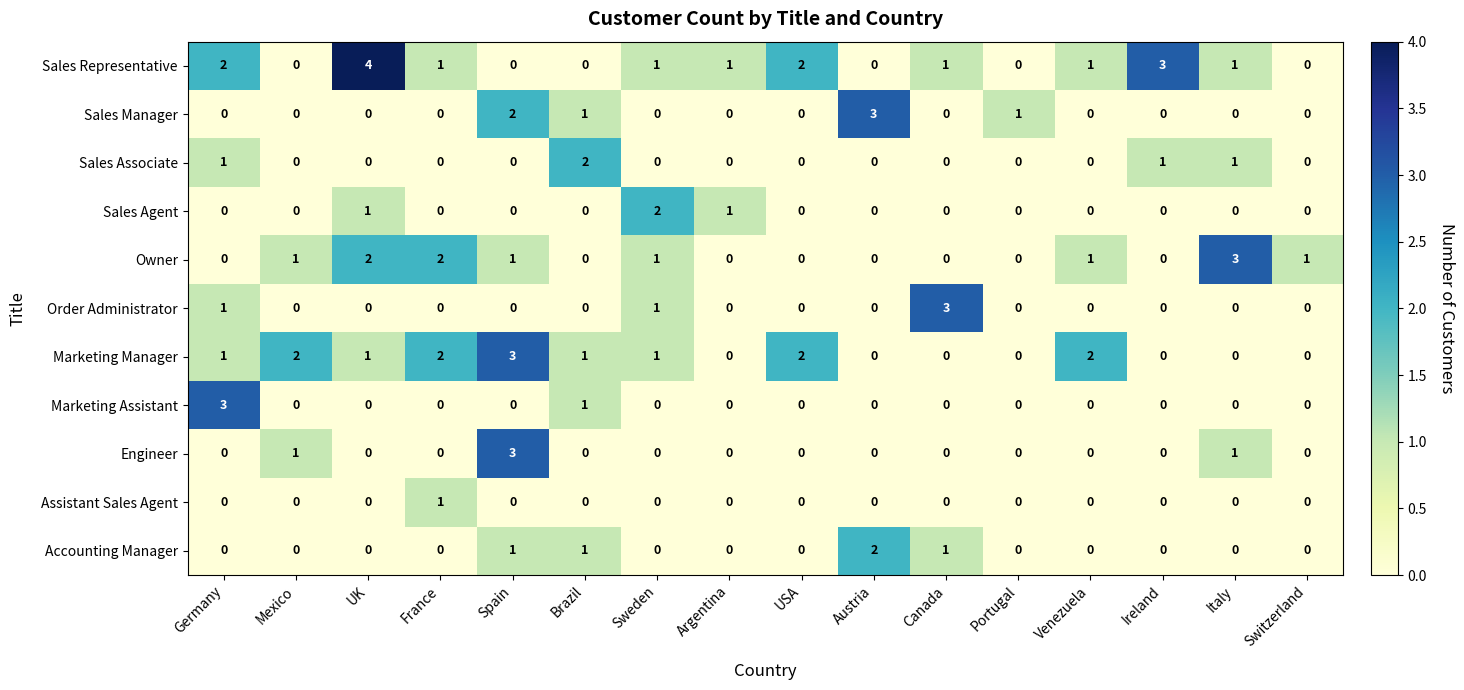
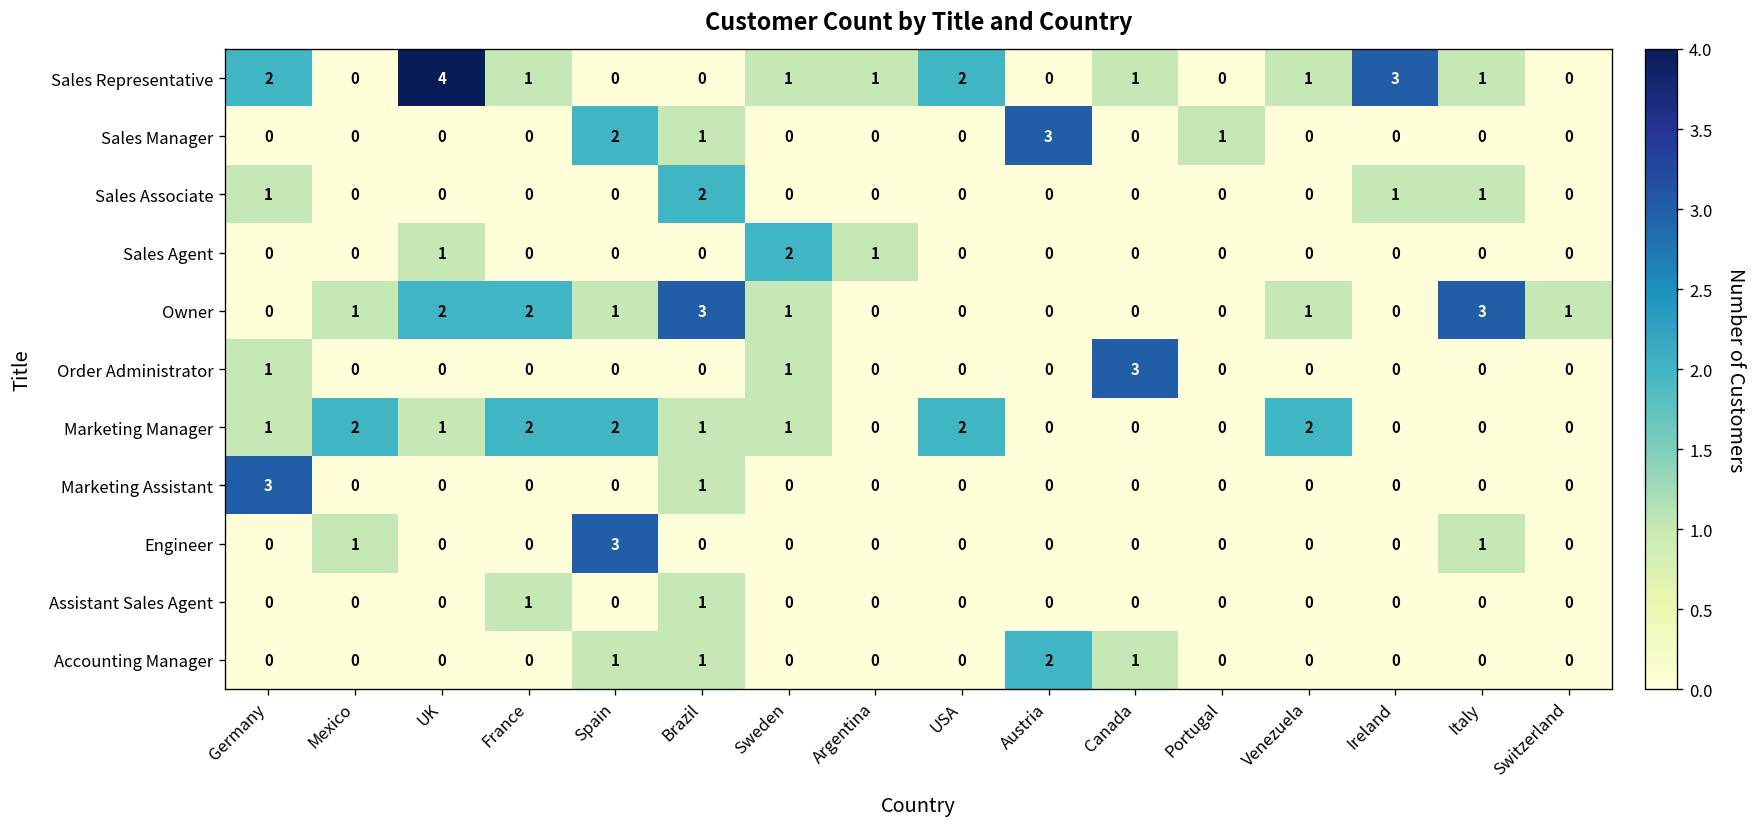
Owner, Brazil: 0 -> 3
Marketing Manager, Spain: 3 -> 2
Assistant Sales Agent, Brazil: 0 -> 1
